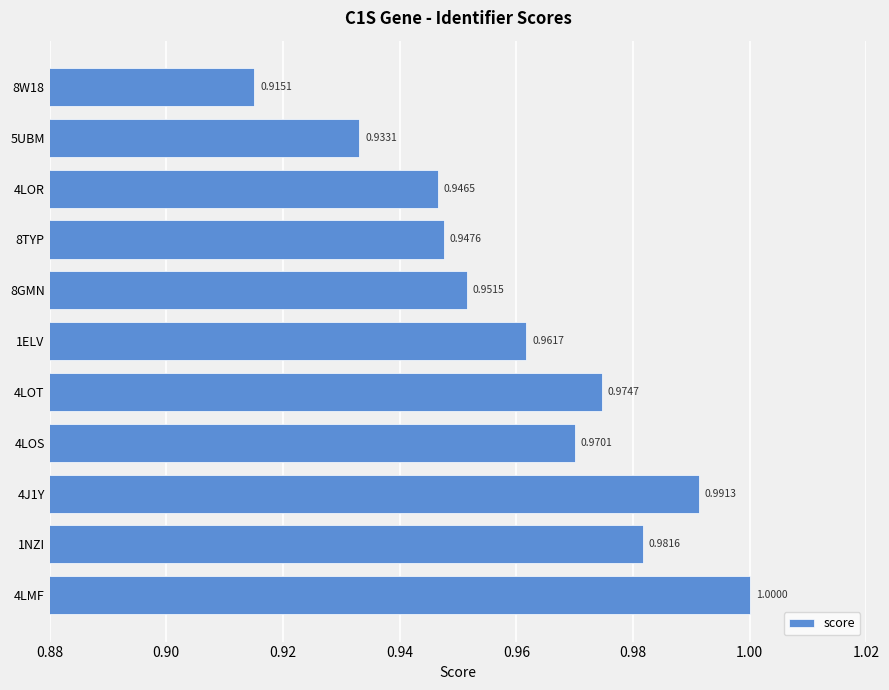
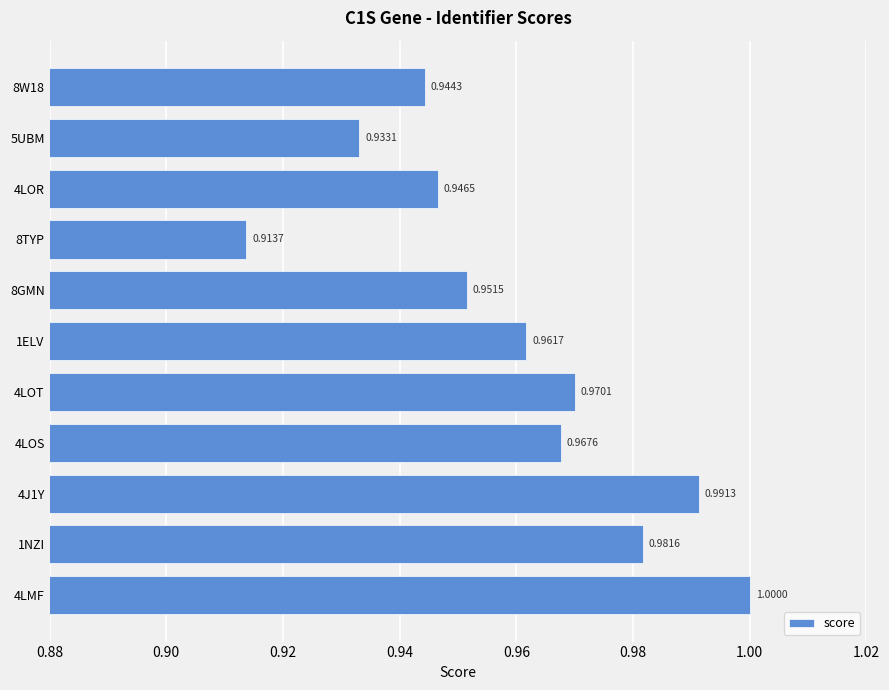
8W18: 0.9151 -> 0.9443
8TYP: 0.9476 -> 0.9137
4LOT: 0.9747 -> 0.9701
4LOS: 0.9701 -> 0.9676
